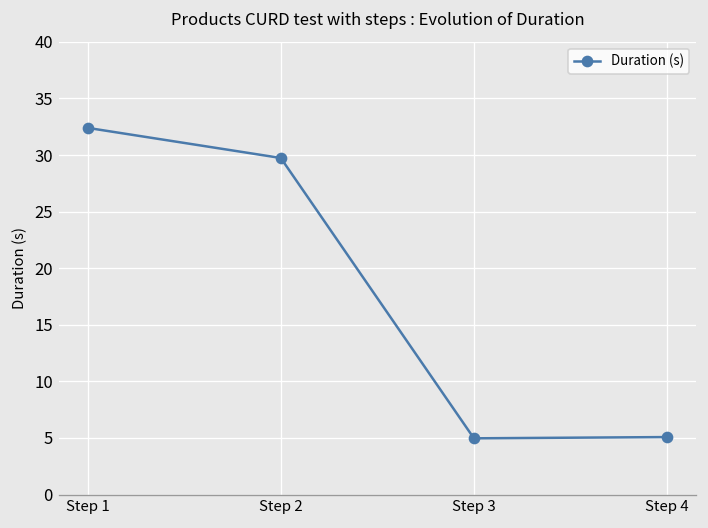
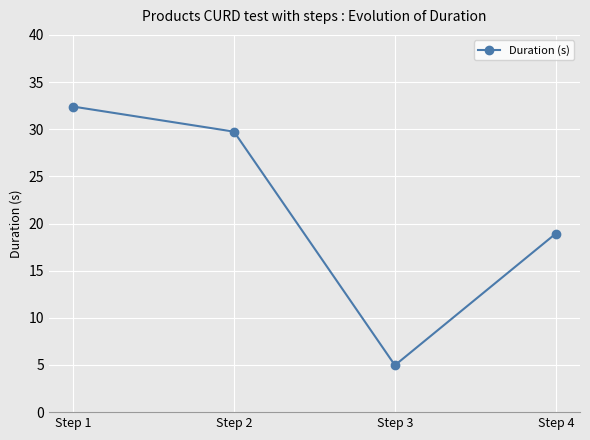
Step 4: 5 -> 19
